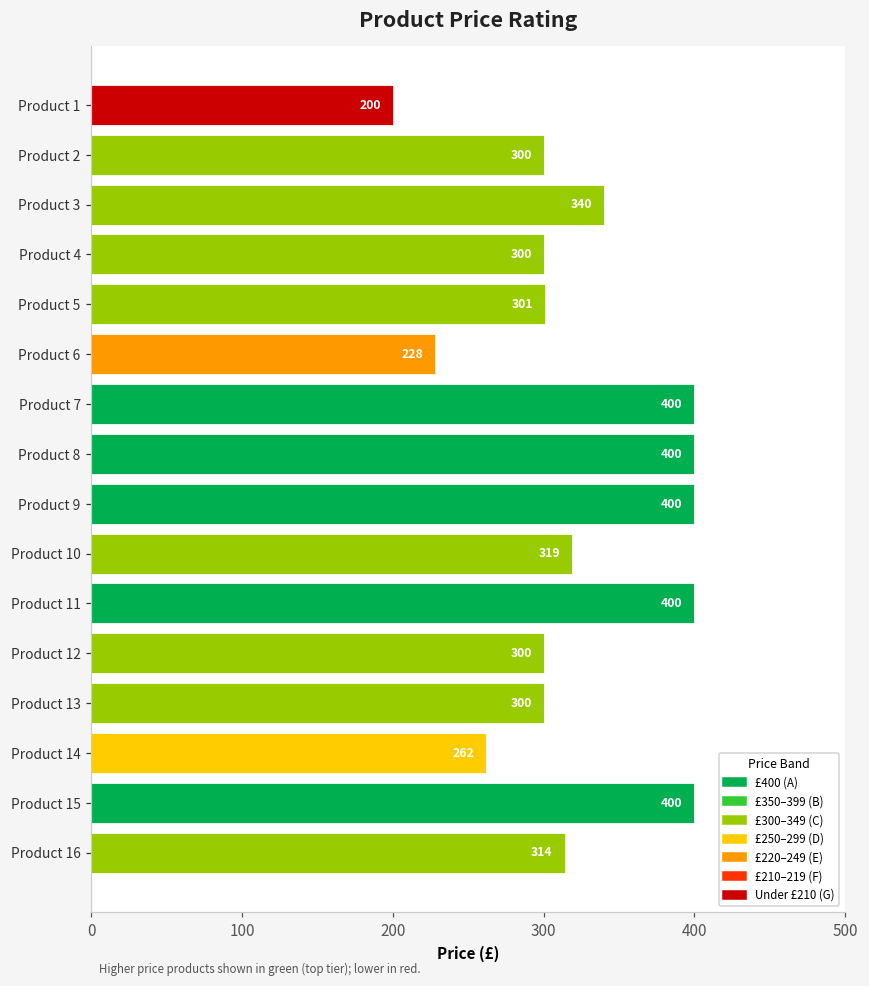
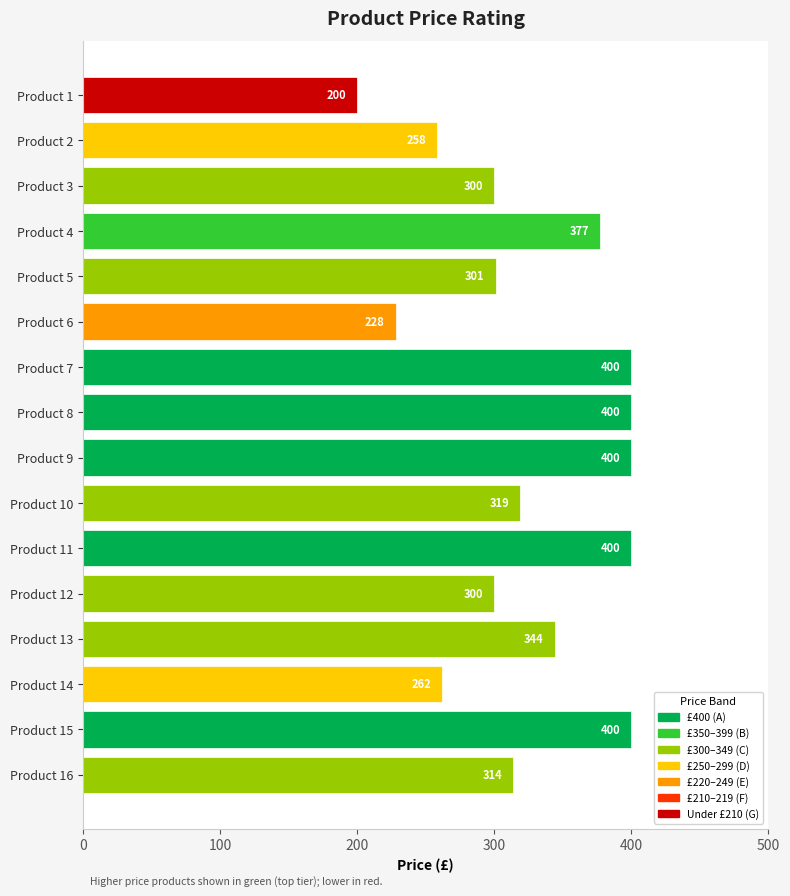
Product 2: 300 -> 258
Product 3: 340 -> 300
Product 4: 300 -> 377
Product 13: 300 -> 344
